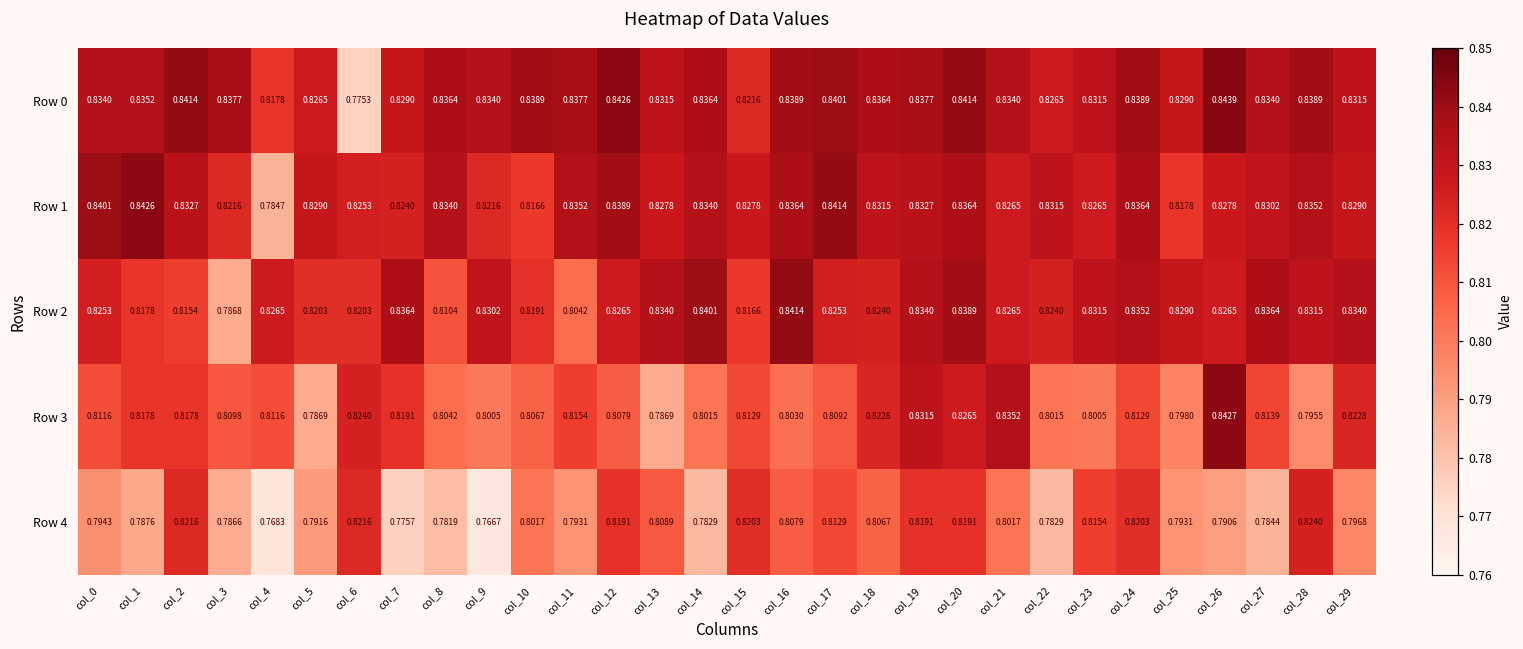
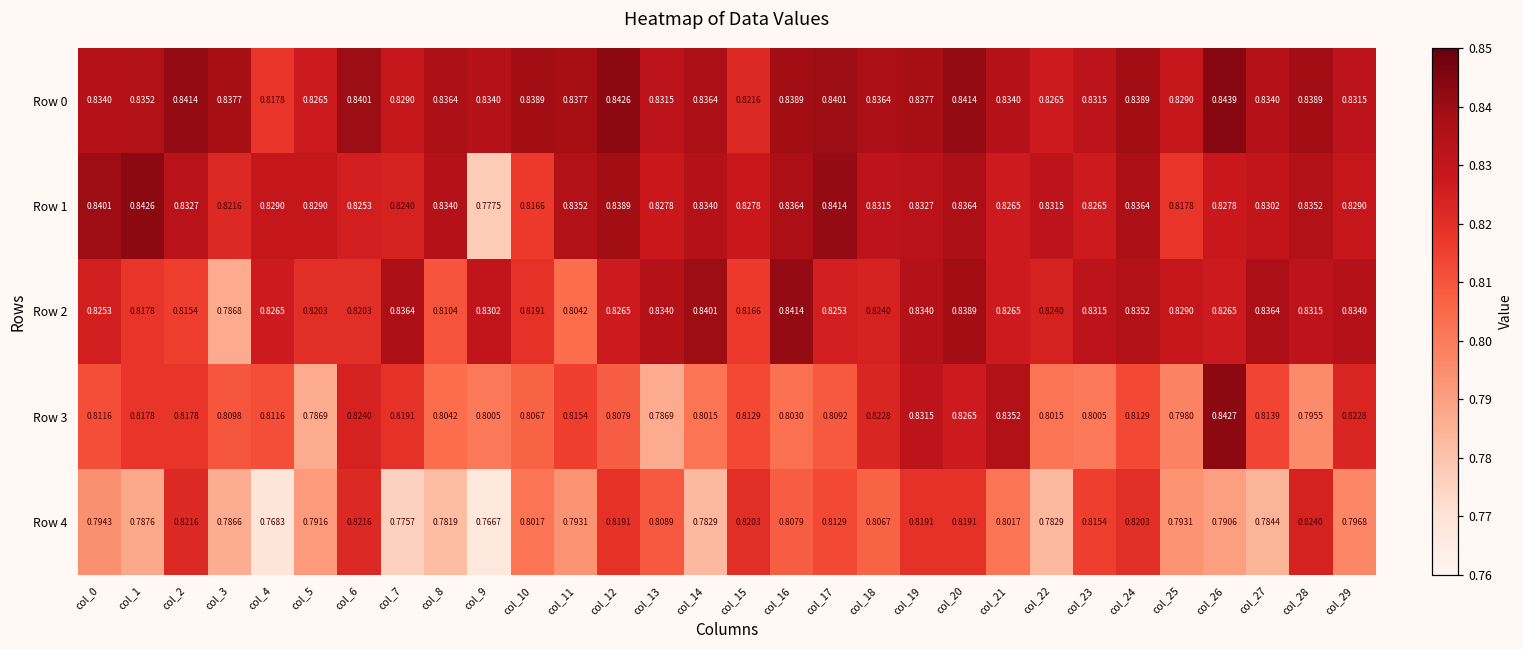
Row 0, col_6: 0.7753 -> 0.8401
Row 1, col_4: 0.7847 -> 0.8290
Row 1, col_9: 0.8216 -> 0.7775
